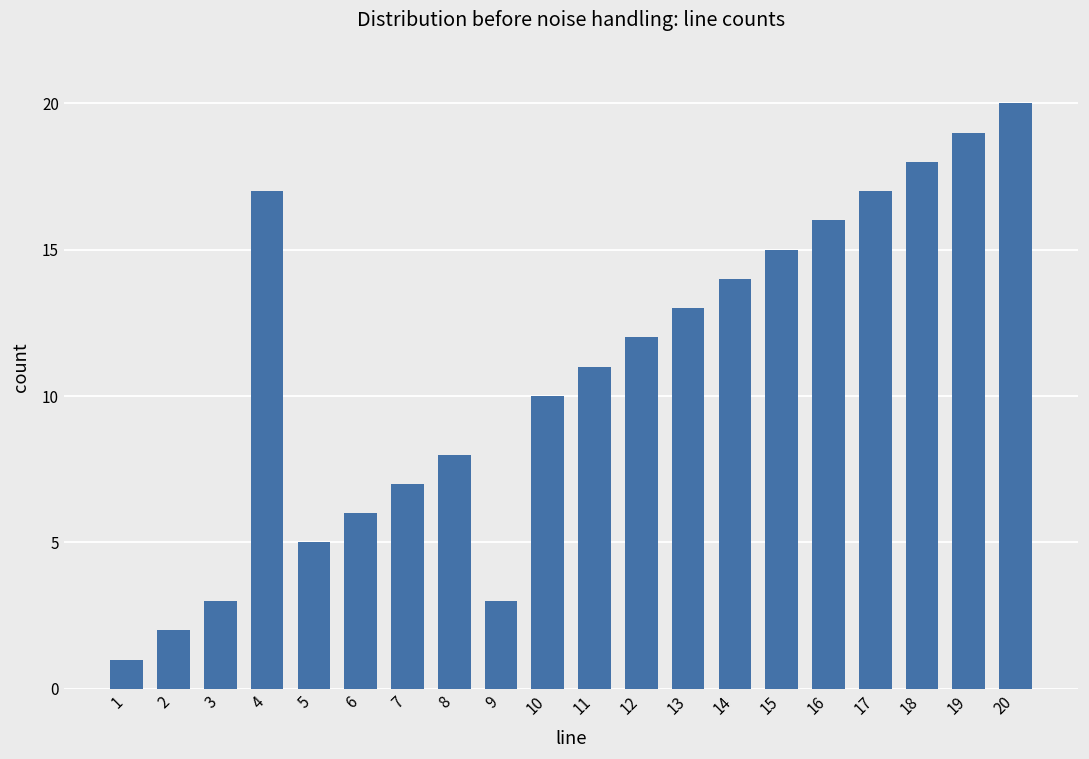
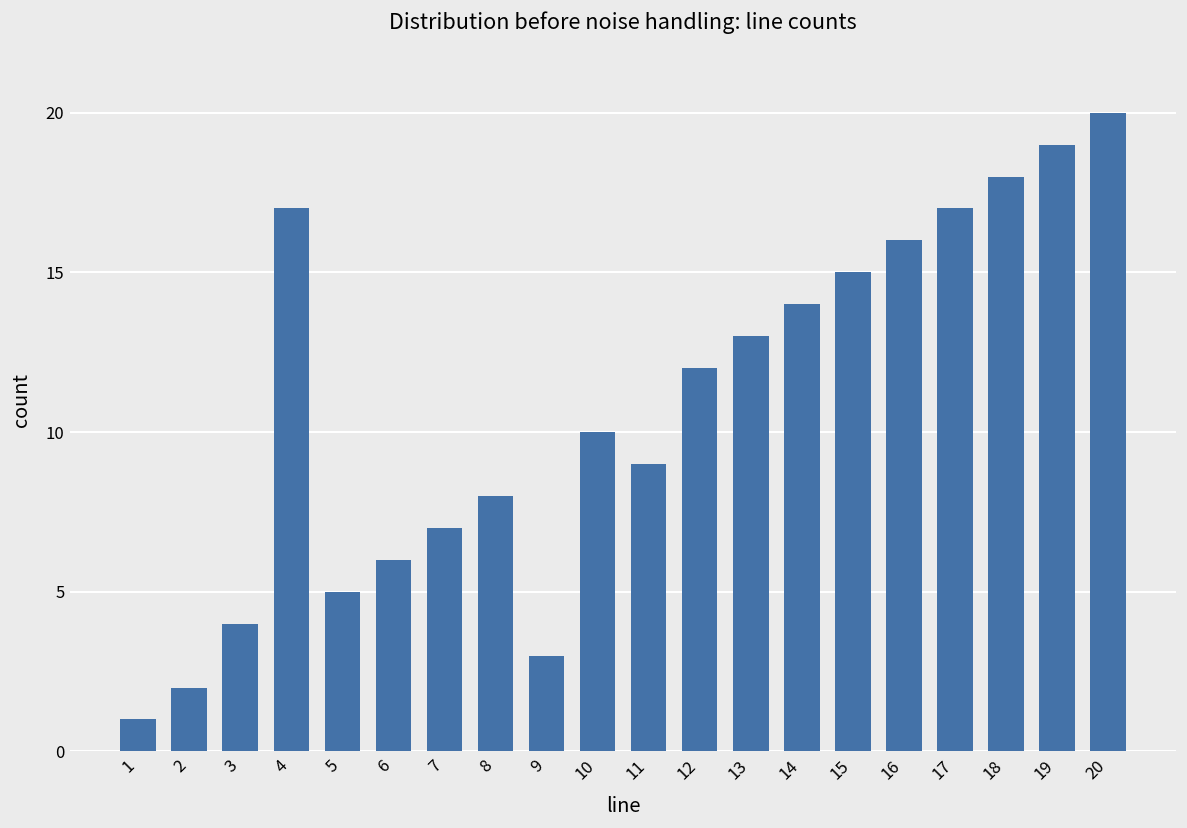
3: 3 -> 4
11: 11 -> 9
